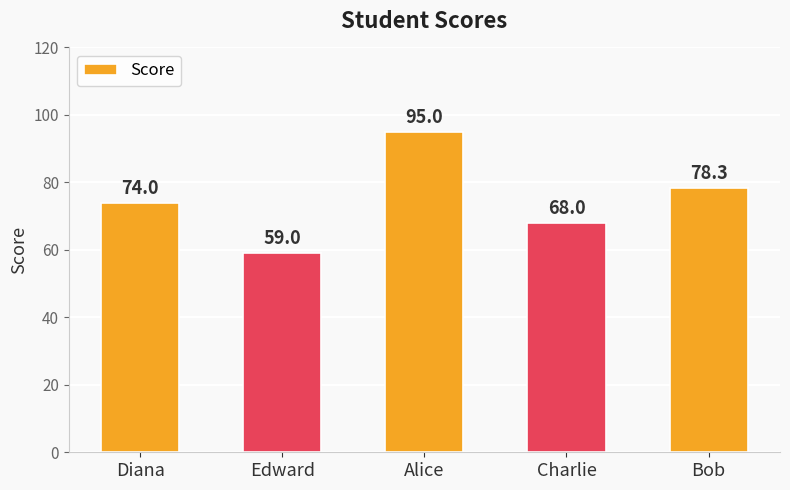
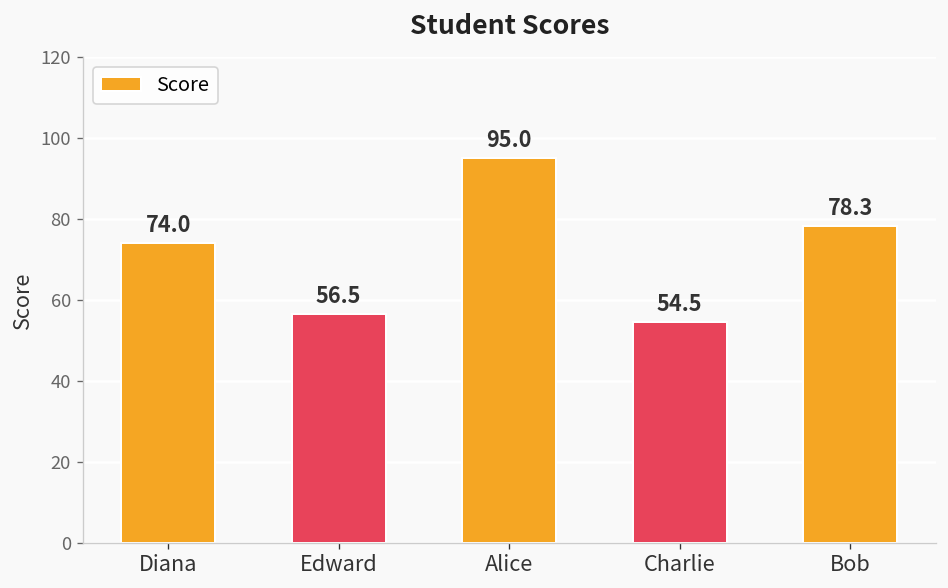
Edward: 59.0 -> 56.5
Charlie: 68.0 -> 54.5
